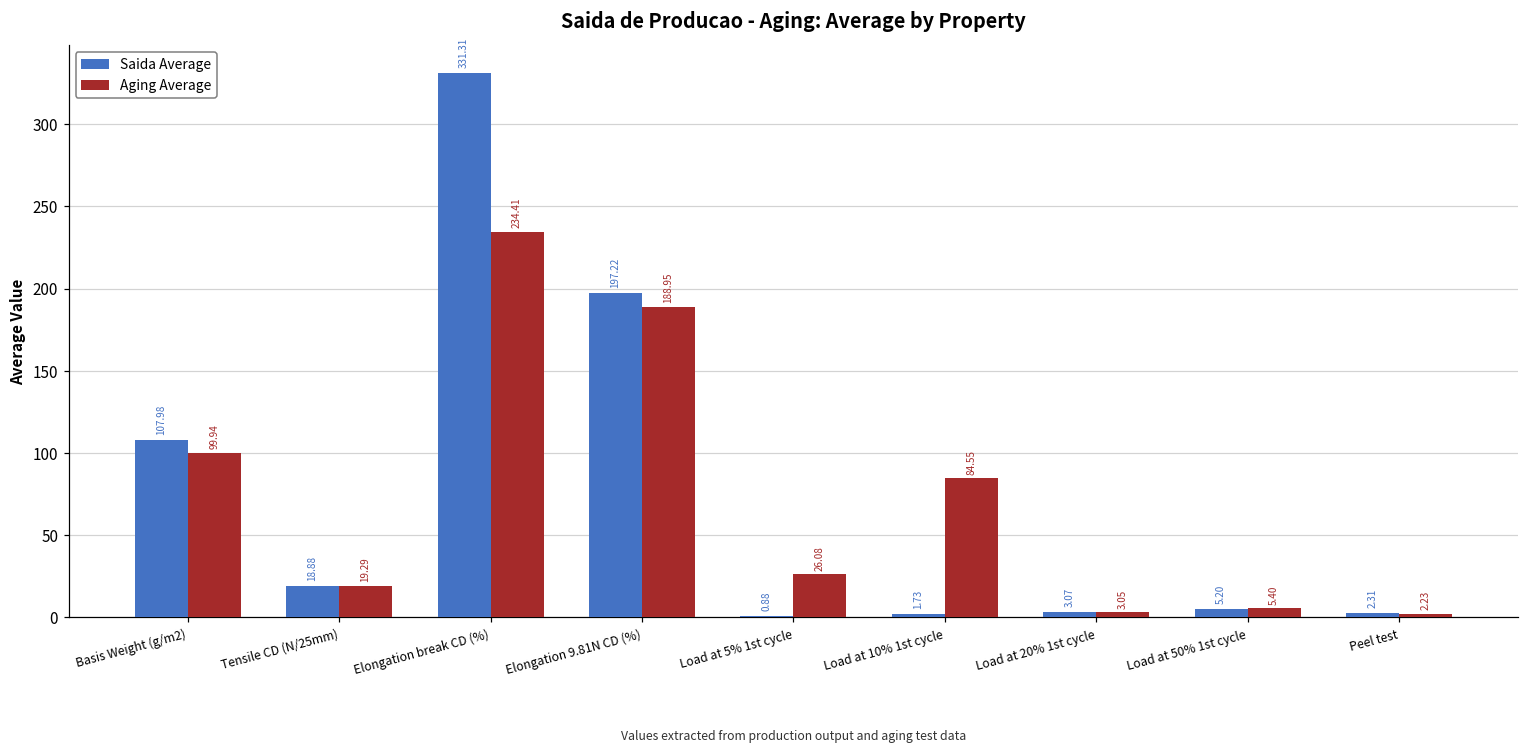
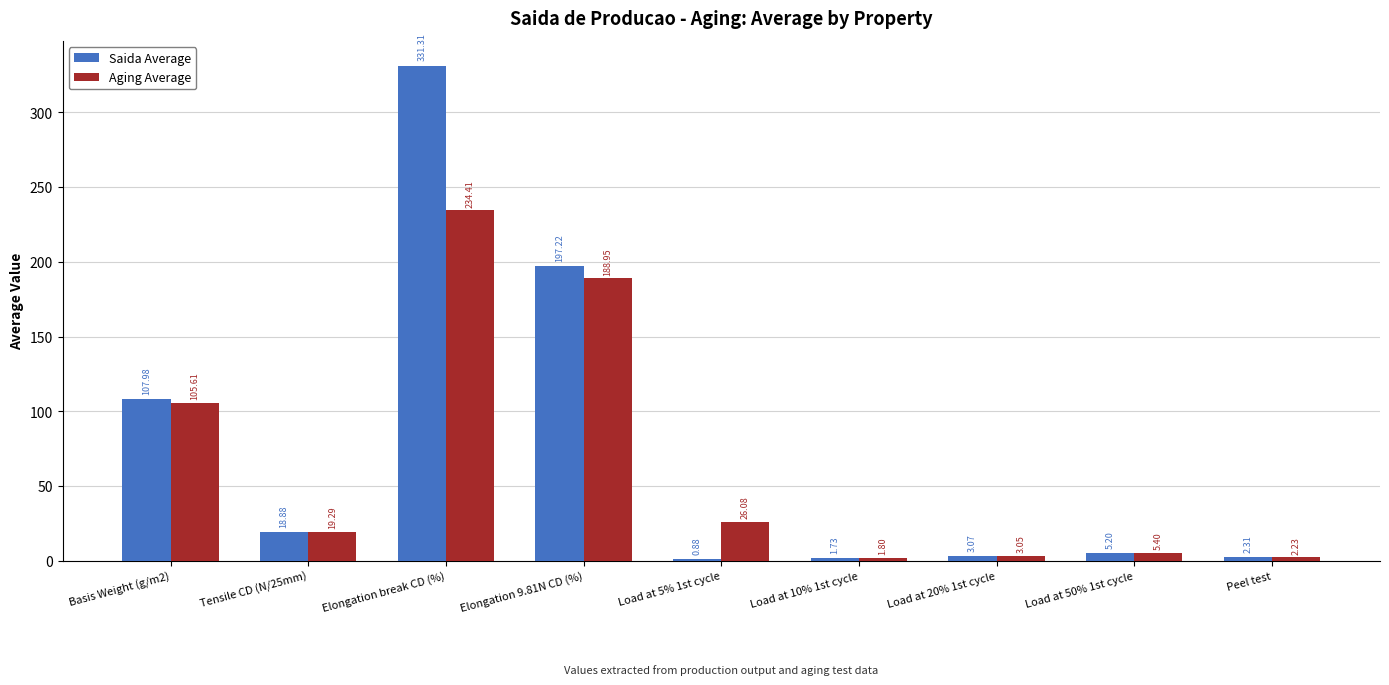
Aging Average, Basis Weight (g/m2): 99.94 -> 105.61
Aging Average, Load at 10% 1st cycle: 84.55 -> 1.80
